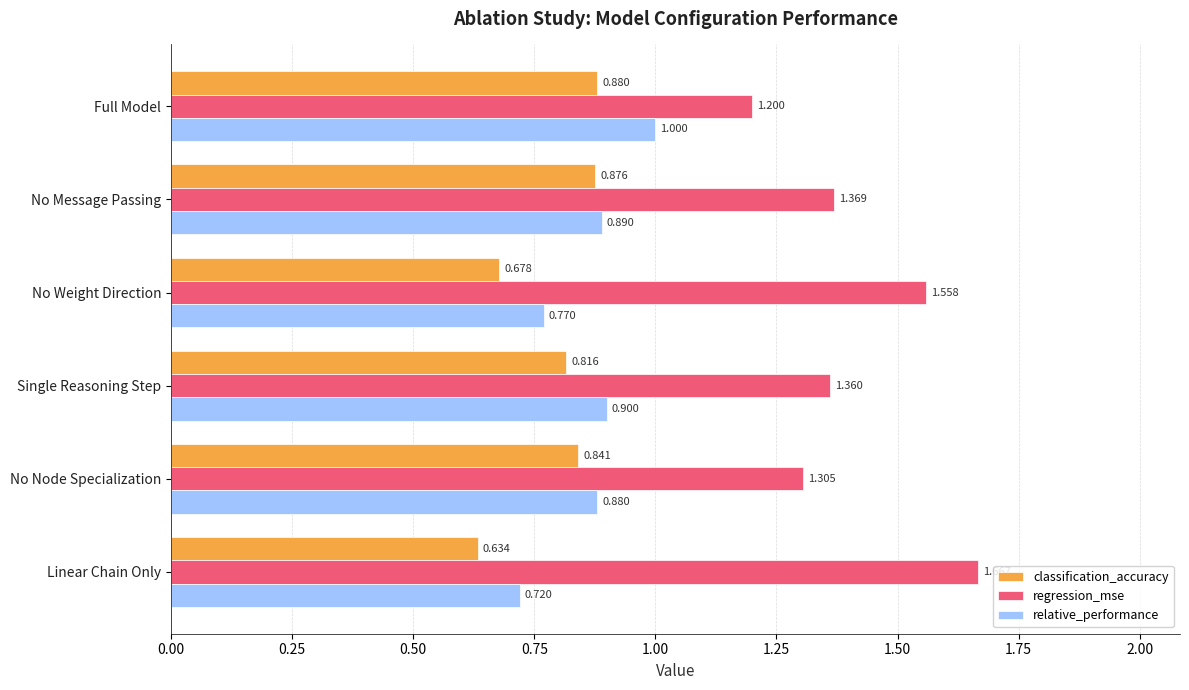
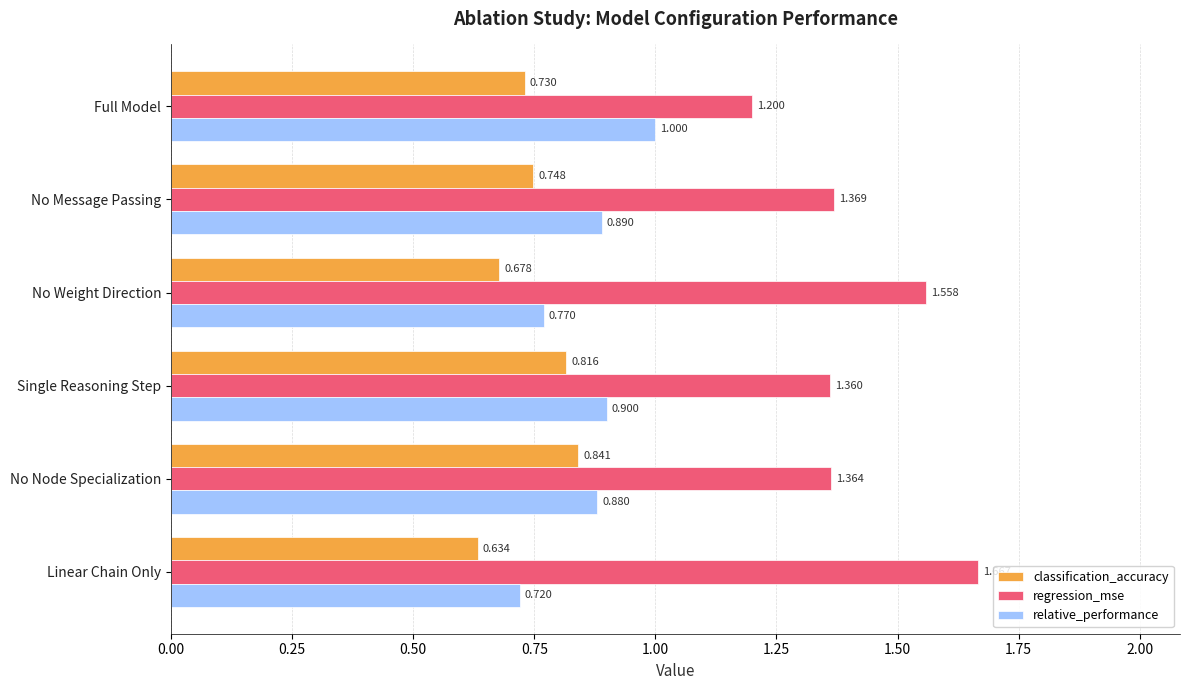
classification_accuracy, Full Model: 0.880 -> 0.730
classification_accuracy, No Message Passing: 0.876 -> 0.748
regression_mse, No Node Specialization: 1.305 -> 1.364
